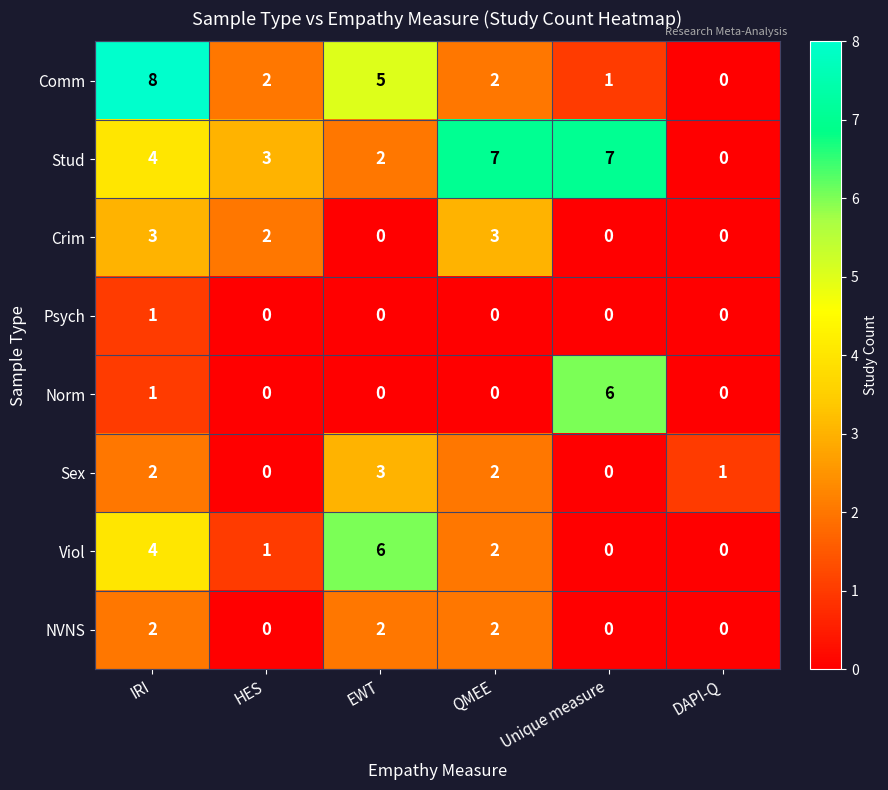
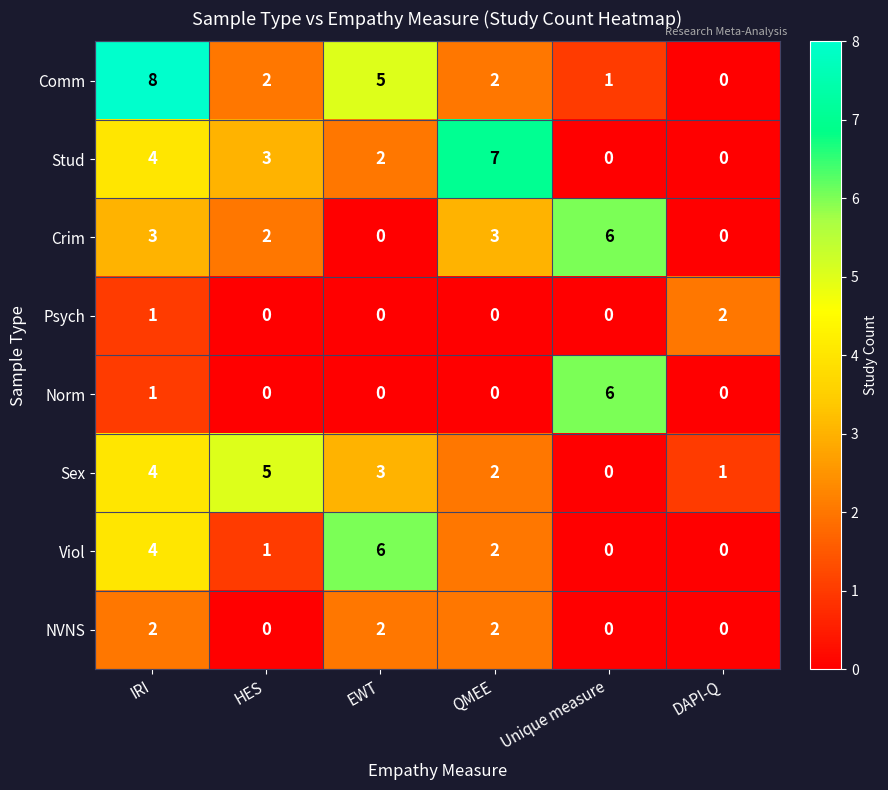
Stud, Unique measure: 7 -> 0
Crim, Unique measure: 0 -> 6
Psych, DAPI-Q: 0 -> 2
Sex, IRI: 2 -> 4
Sex, HES: 0 -> 5
